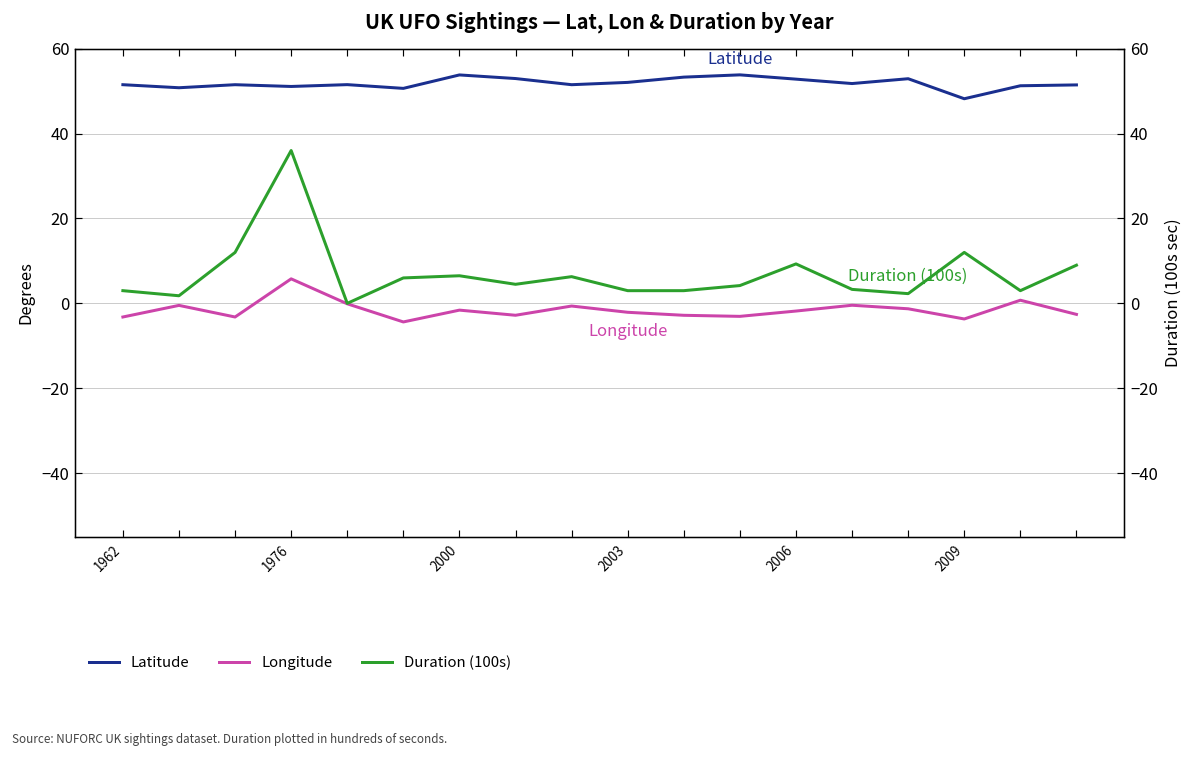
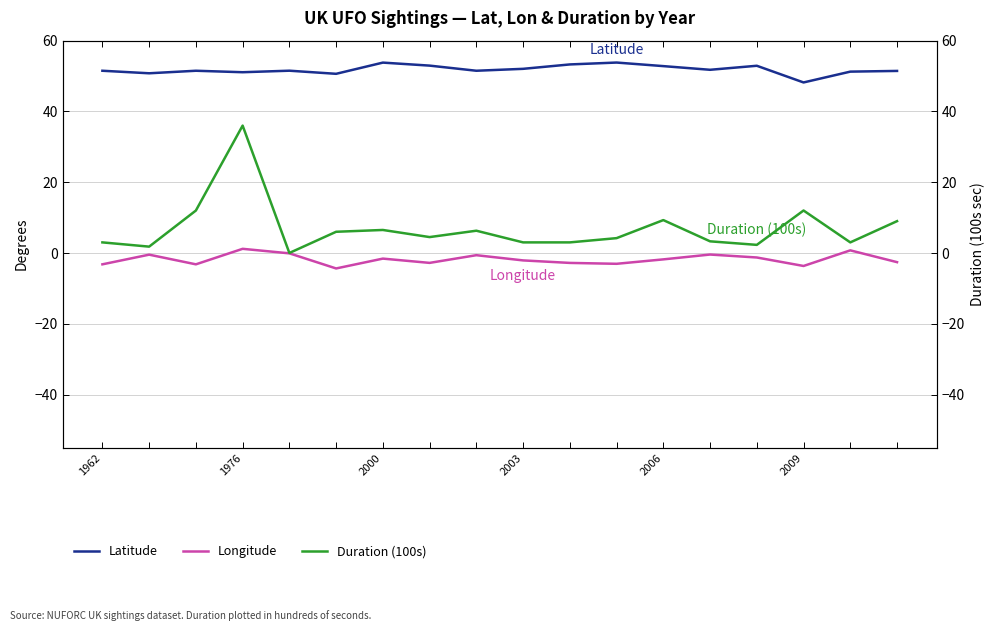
Longitude, 1976: 6 -> 1
